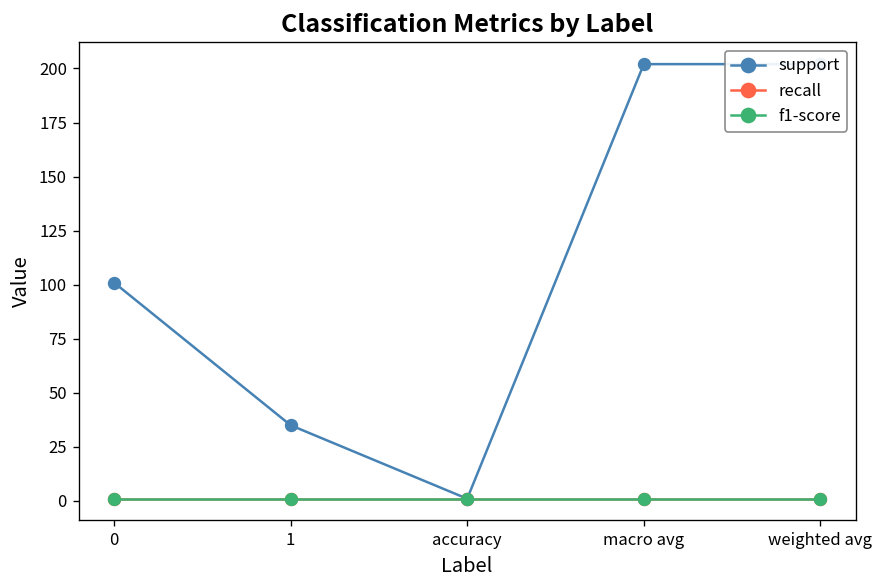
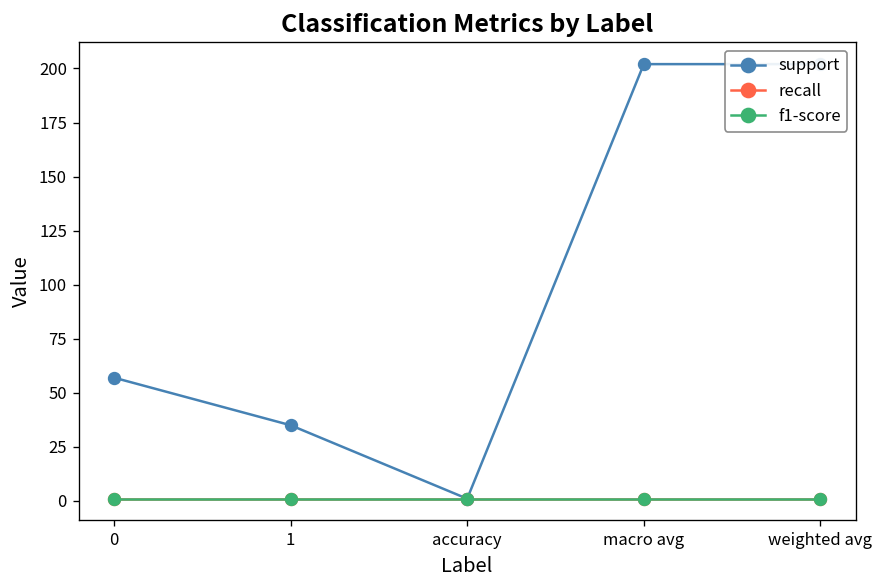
support, 0: 101 -> 57
